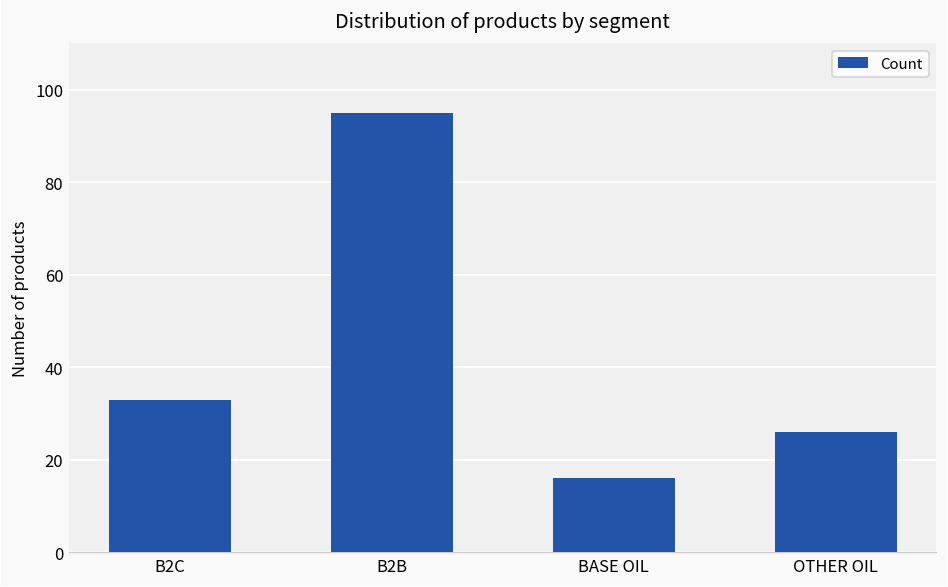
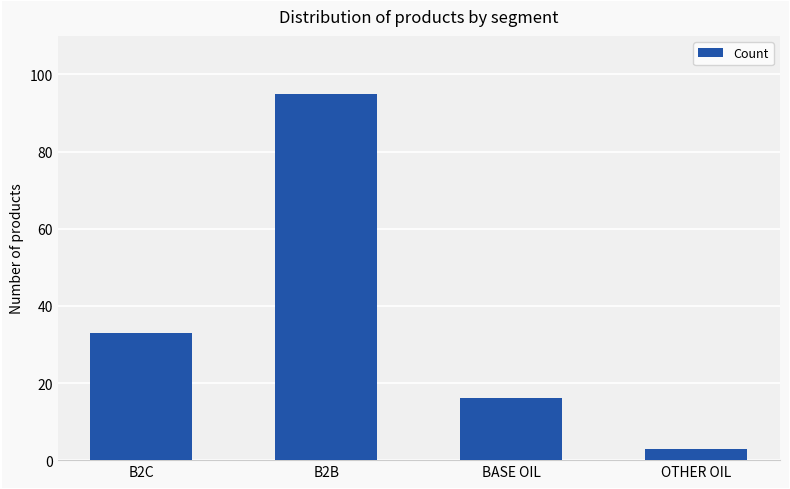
OTHER OIL: 26 -> 3
